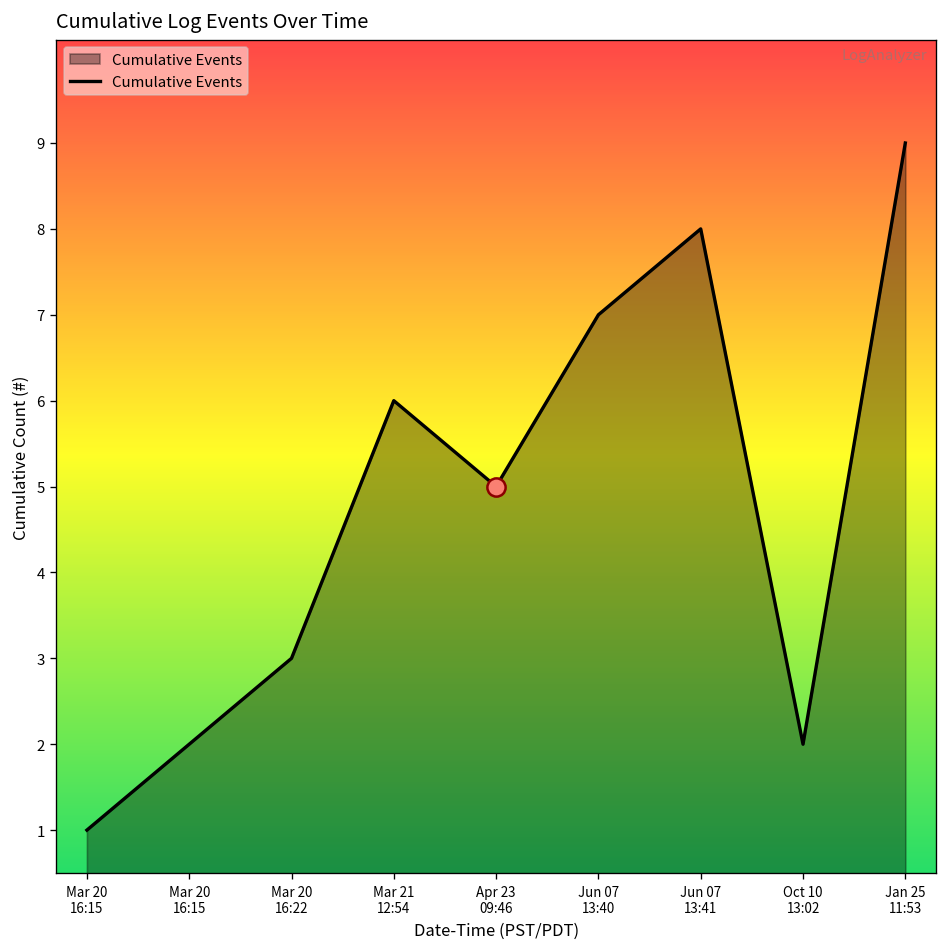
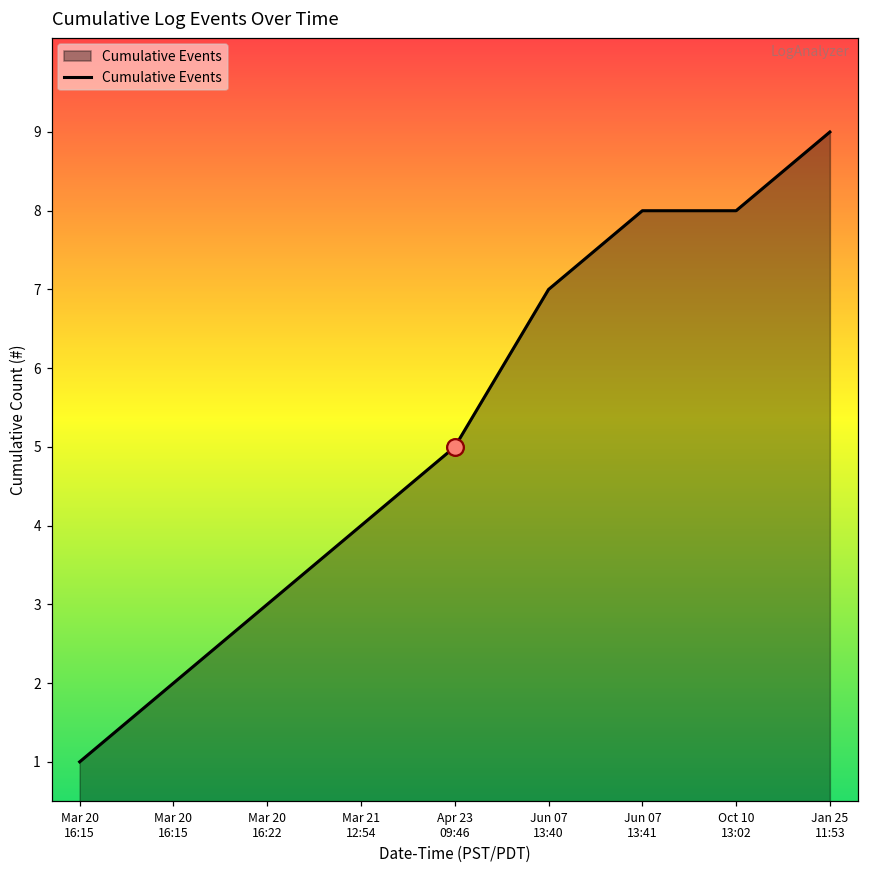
Cumulative Events, Mar 21 12:54: 6 -> 4
Cumulative Events, Oct 10 13:02: 2 -> 8
